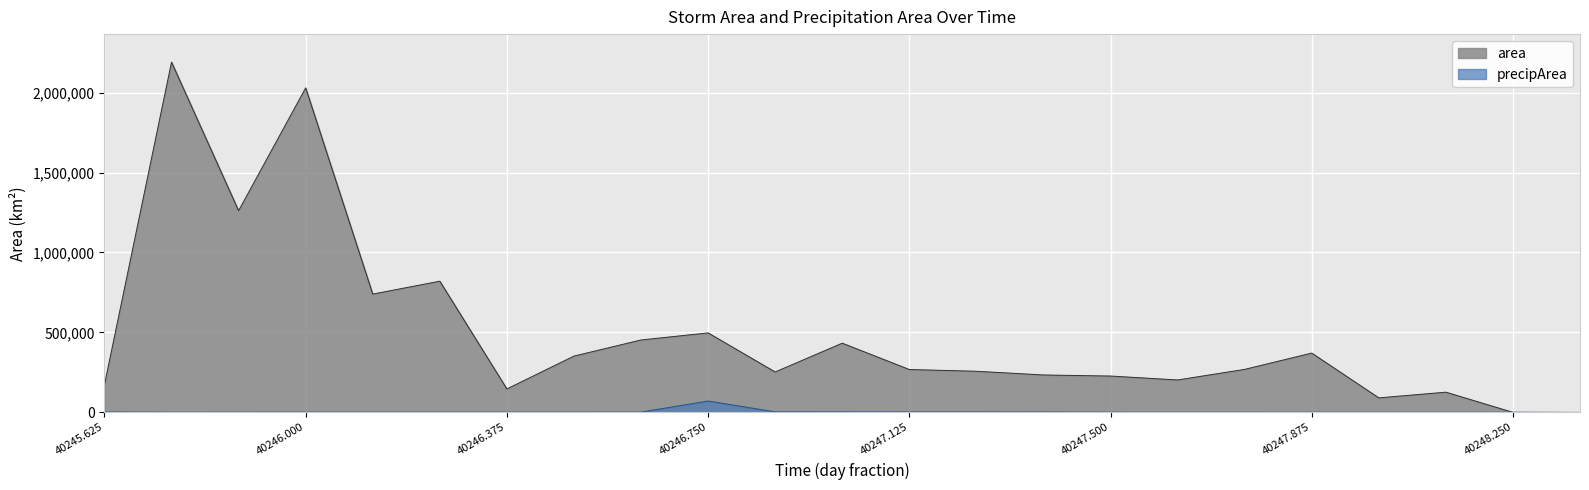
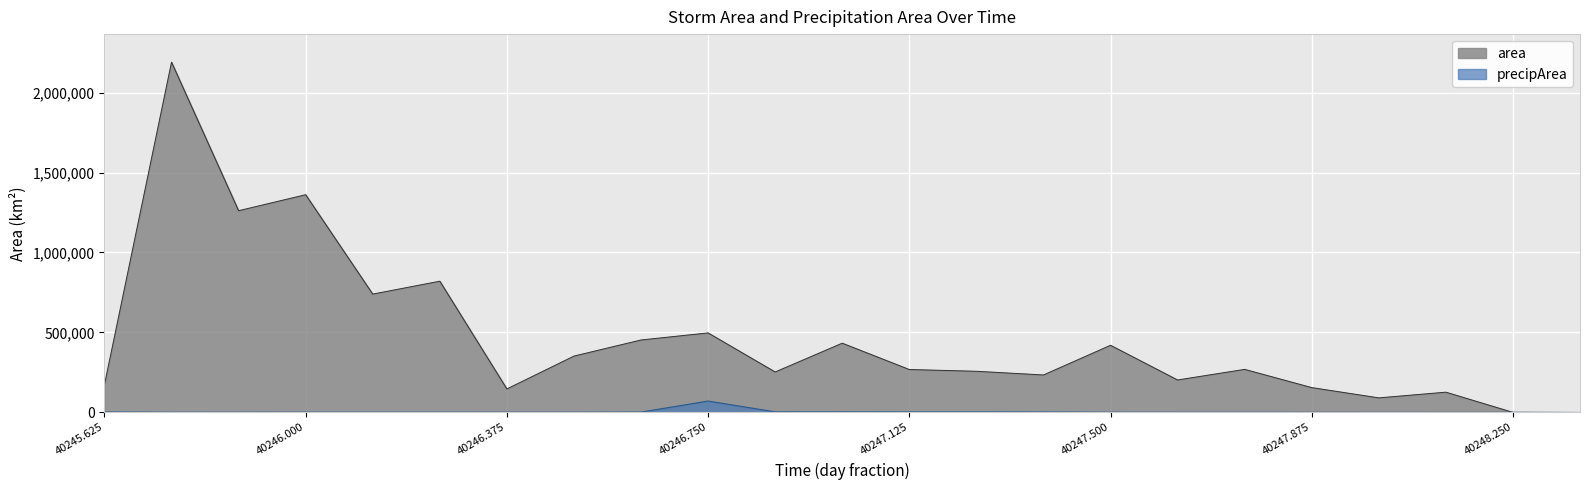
area, 40246.000: 2,030,000 -> 1,360,000
area, 40247.500: 230,000 -> 420,000
area, 40247.875: 370,000 -> 160,000
